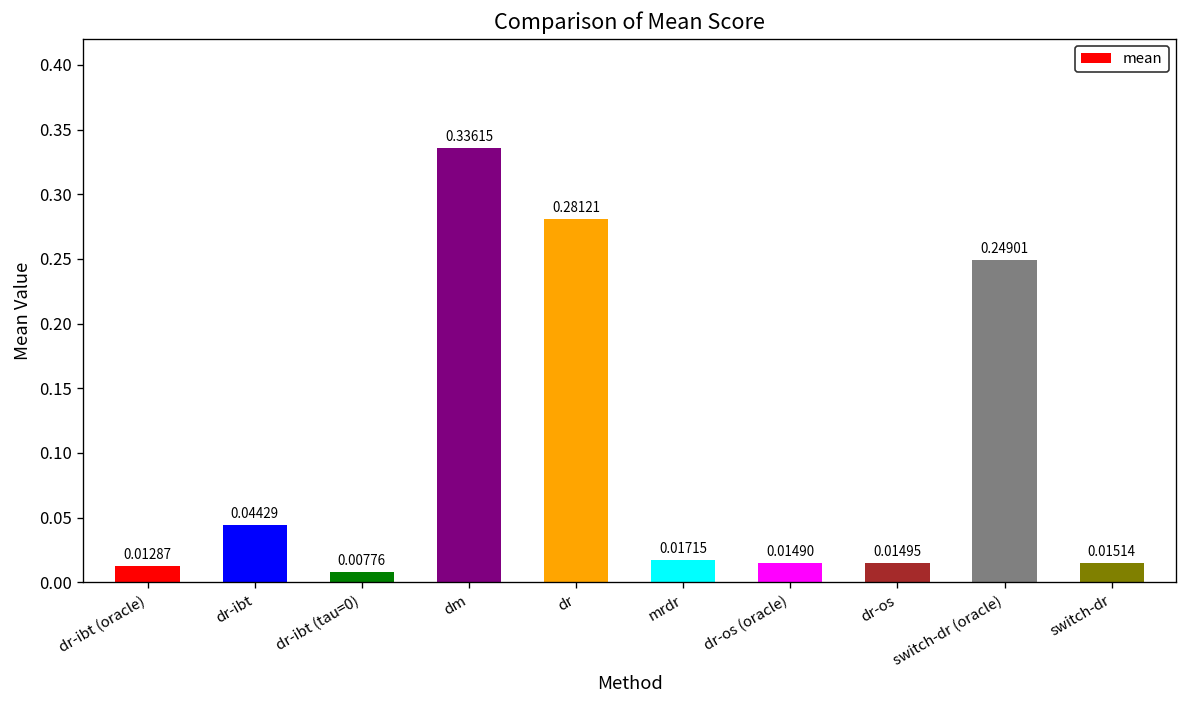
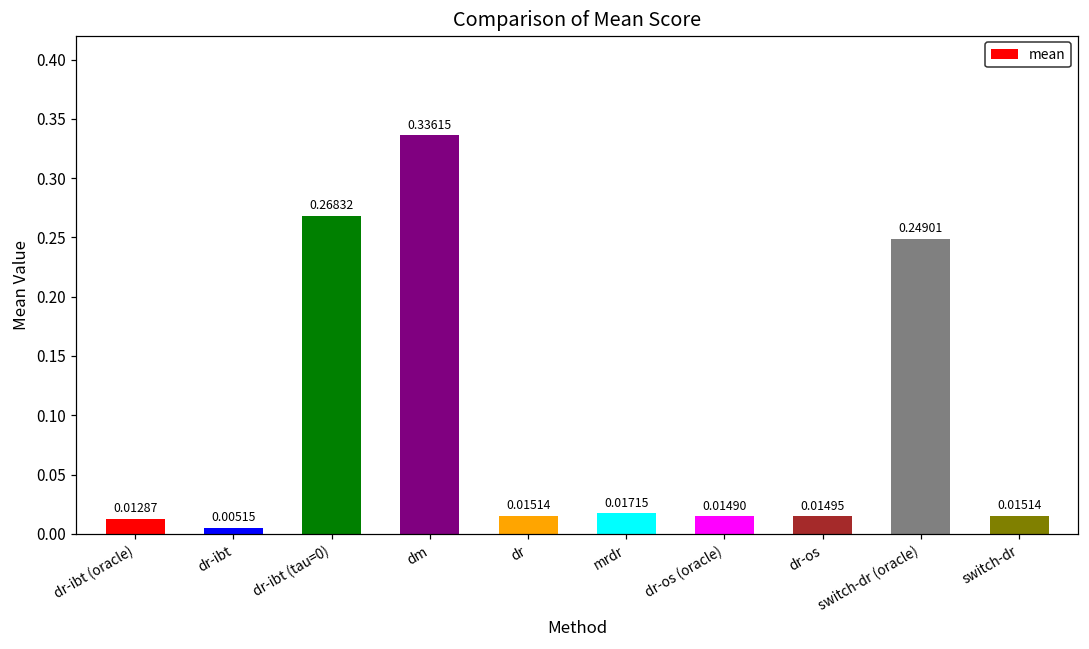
dr-ibt: 0.04429 -> 0.00515
dr-ibt (tau=0): 0.00776 -> 0.26832
dr: 0.28121 -> 0.01514
